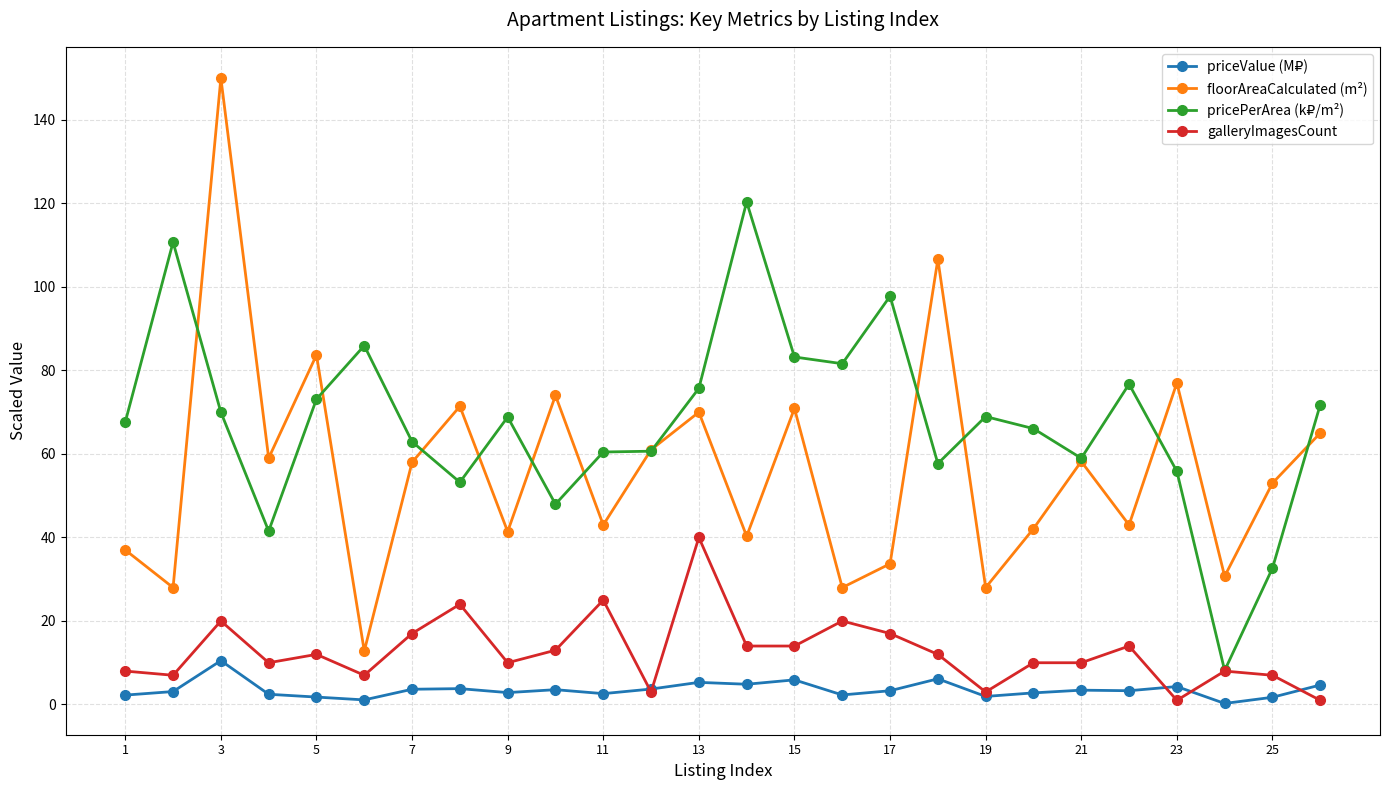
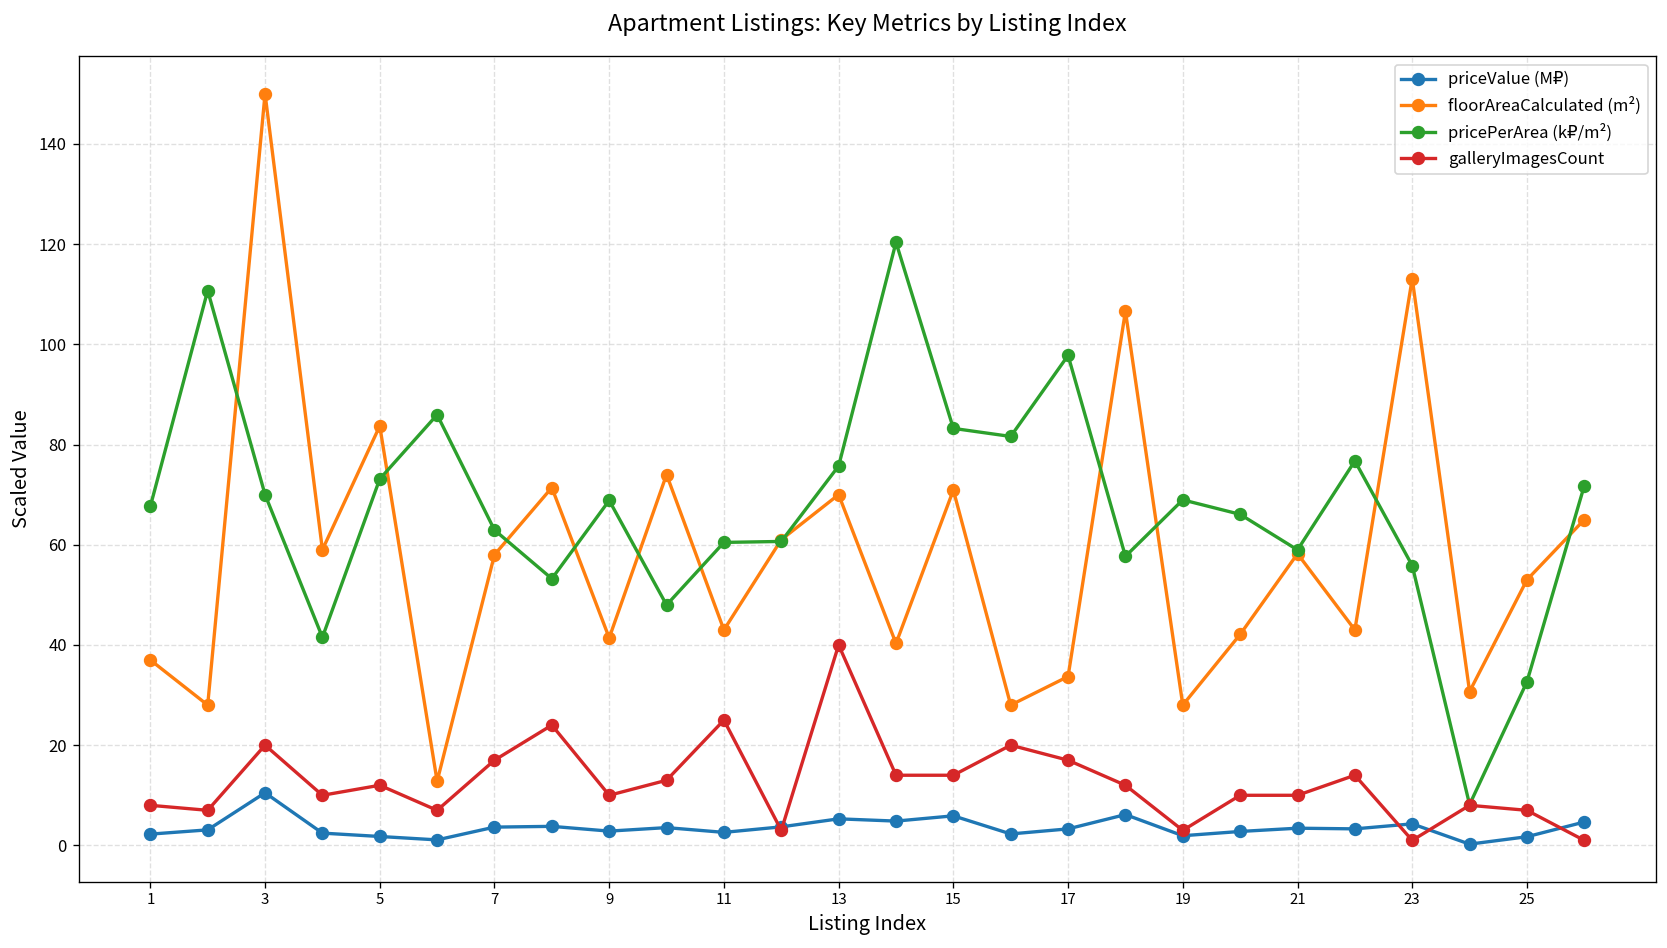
floorAreaCalculated (m²), 23: 77 -> 113
